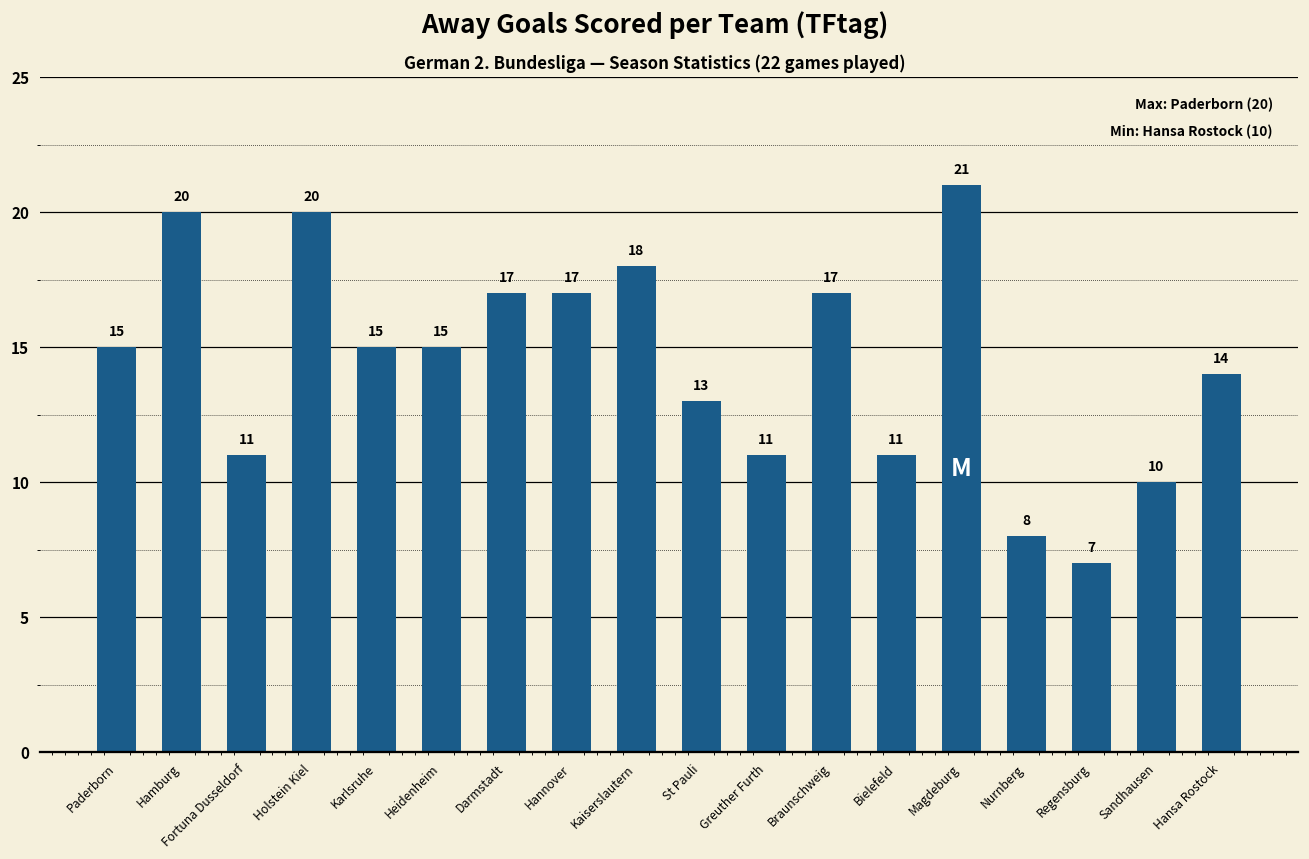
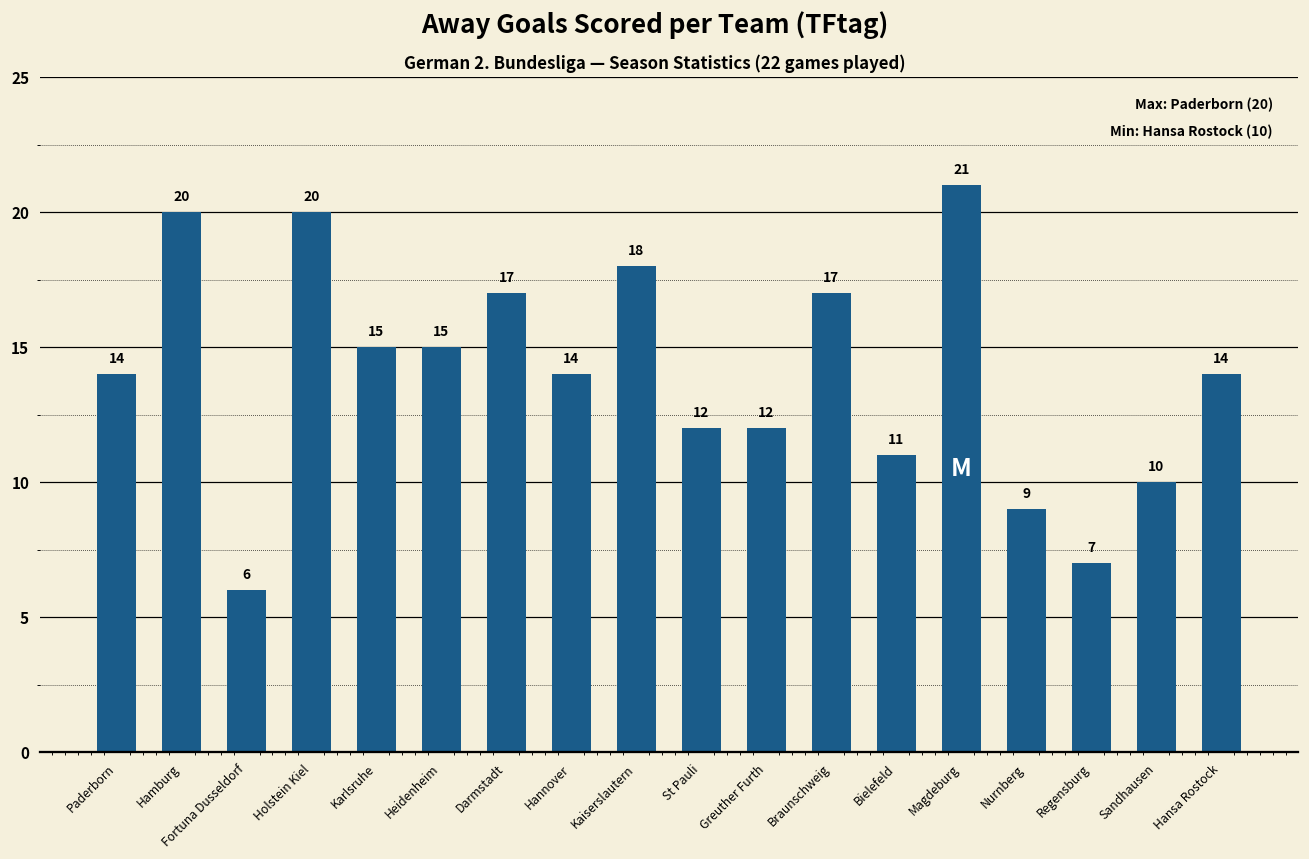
Paderborn: 15 -> 14
Fortuna Dusseldorf: 11 -> 6
Hannover: 17 -> 14
St Pauli: 13 -> 12
Greuther Furth: 11 -> 12
Nurnberg: 8 -> 9
